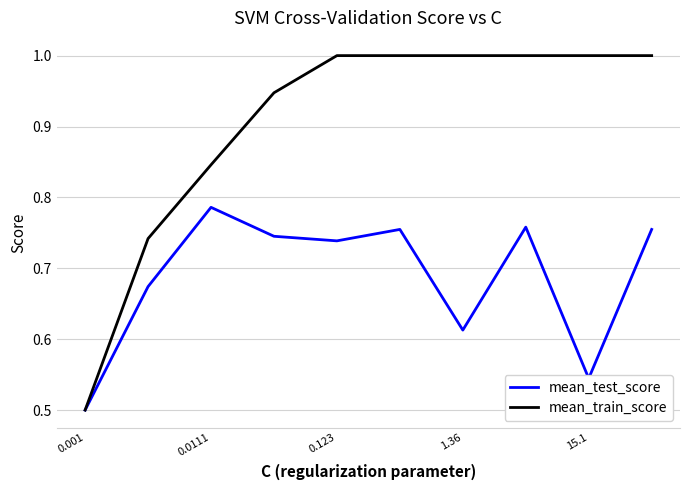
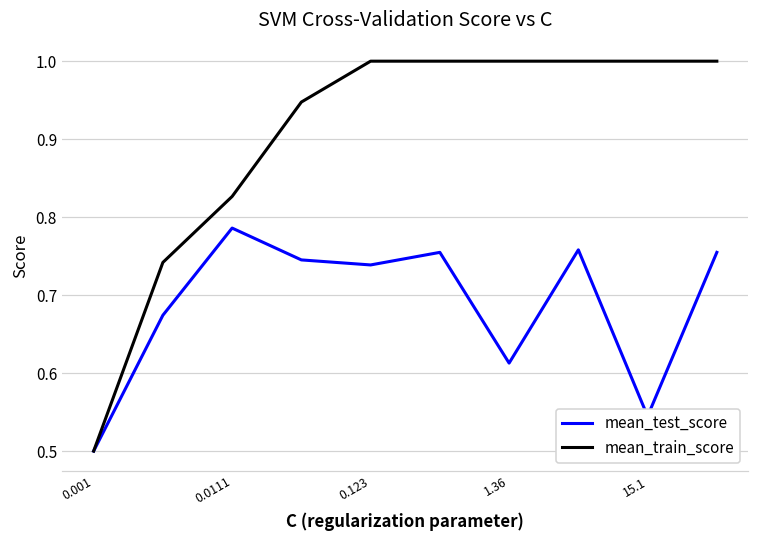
mean_train_score, 0.0111: 0.85 -> 0.83
